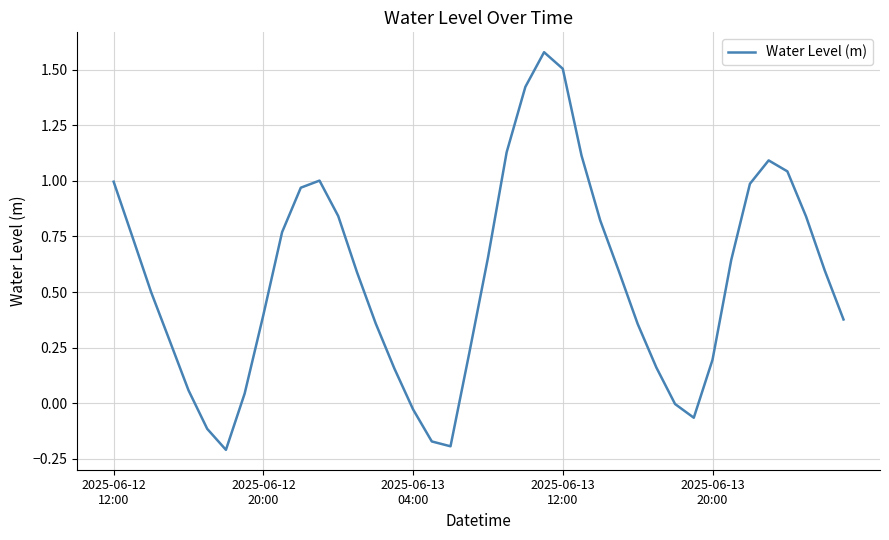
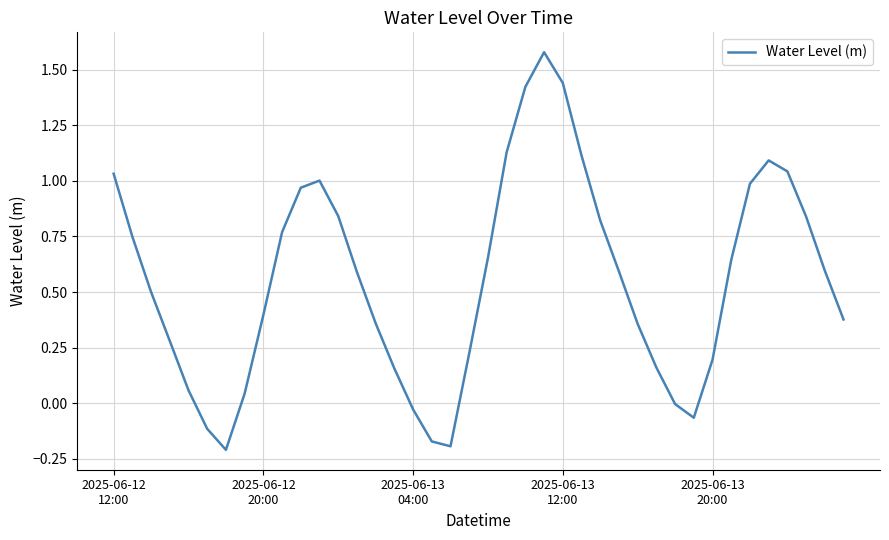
2025-06-12 12:00: 1.00 -> 1.03
2025-06-13 12:00: 1.51 -> 1.44
